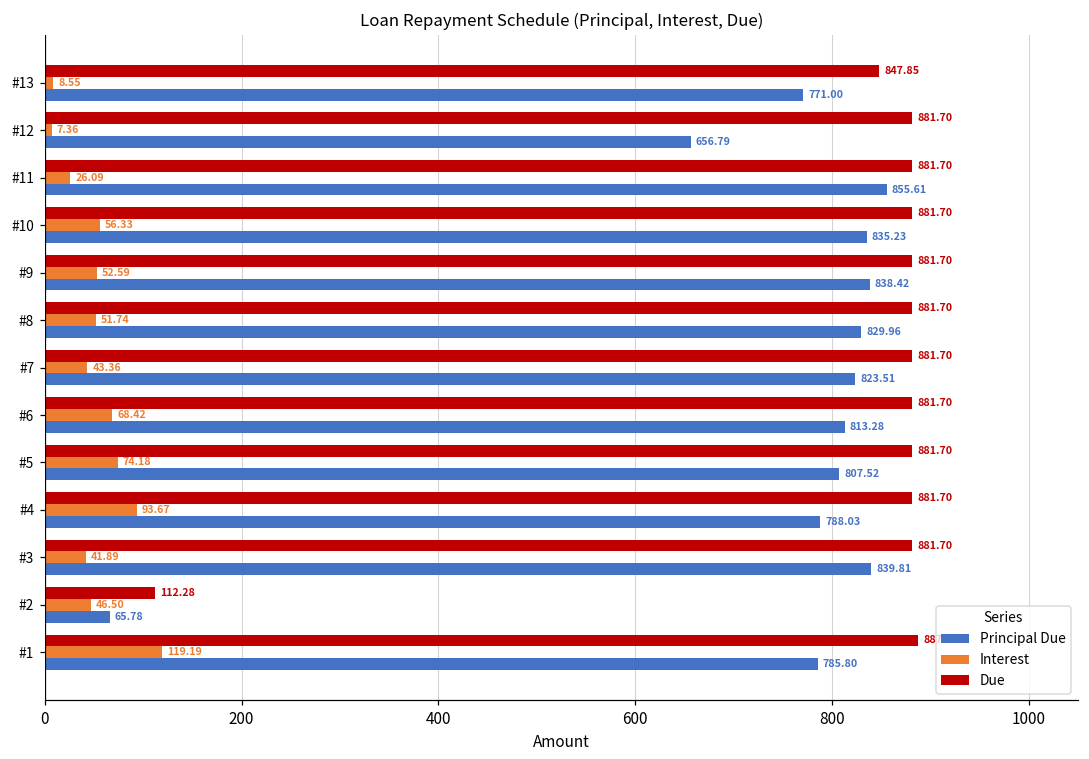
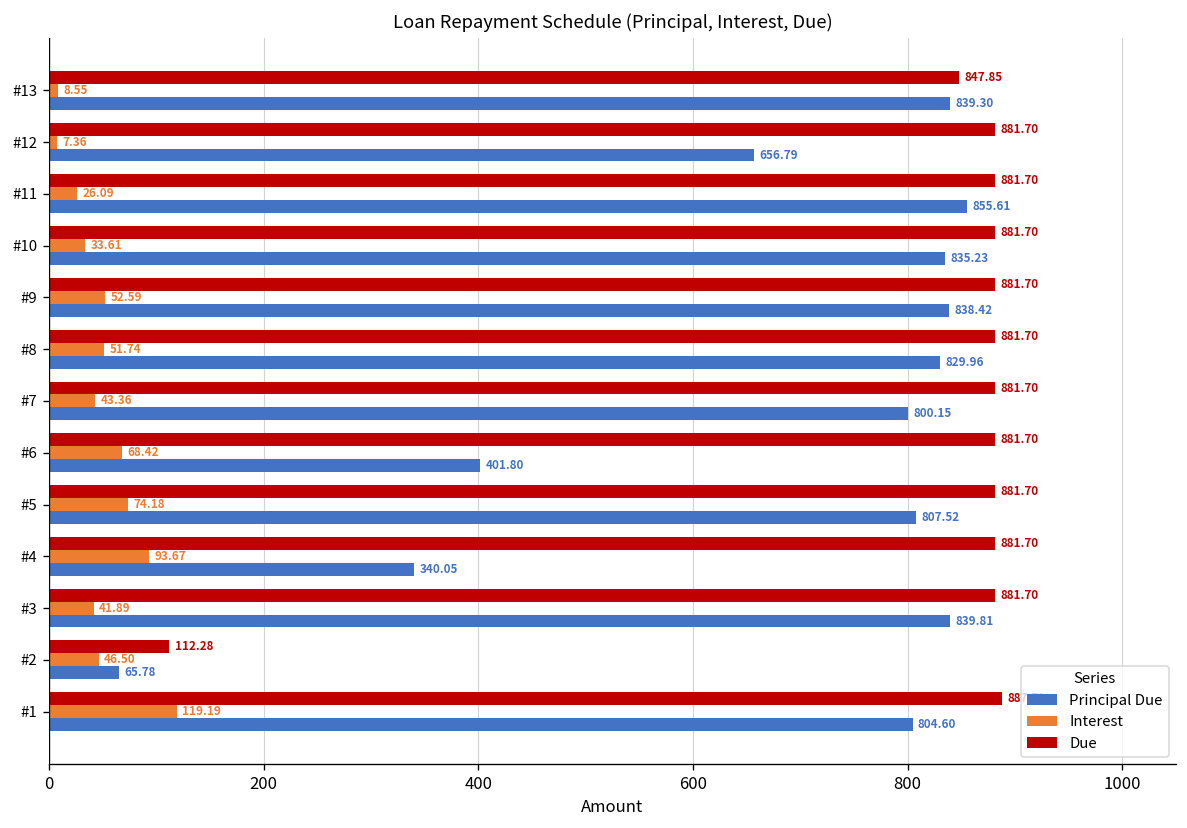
Principal Due, #13: 771.00 -> 839.30
Interest, #10: 56.33 -> 33.61
Principal Due, #7: 823.51 -> 800.15
Principal Due, #6: 813.28 -> 401.80
Principal Due, #4: 788.03 -> 340.05
Principal Due, #1: 785.80 -> 804.60
